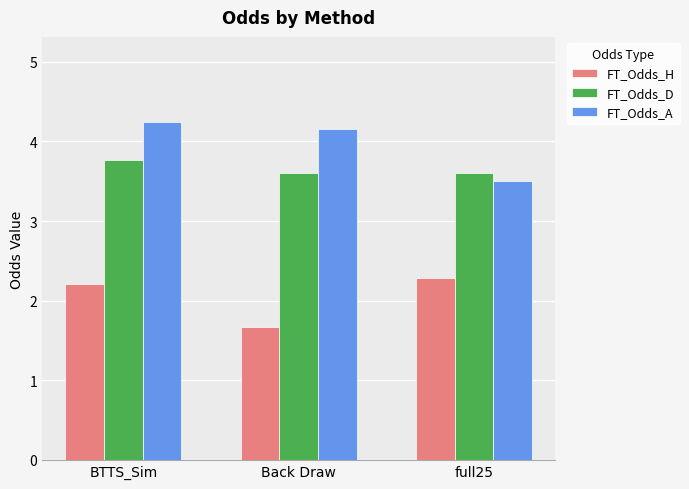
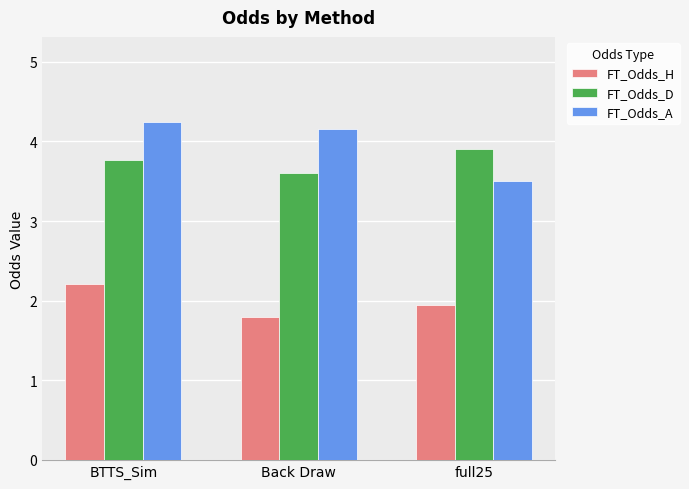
FT_Odds_H, Back Draw: 1.7 -> 1.8
FT_Odds_H, full25: 2.3 -> 2.0
FT_Odds_D, full25: 3.6 -> 3.9
